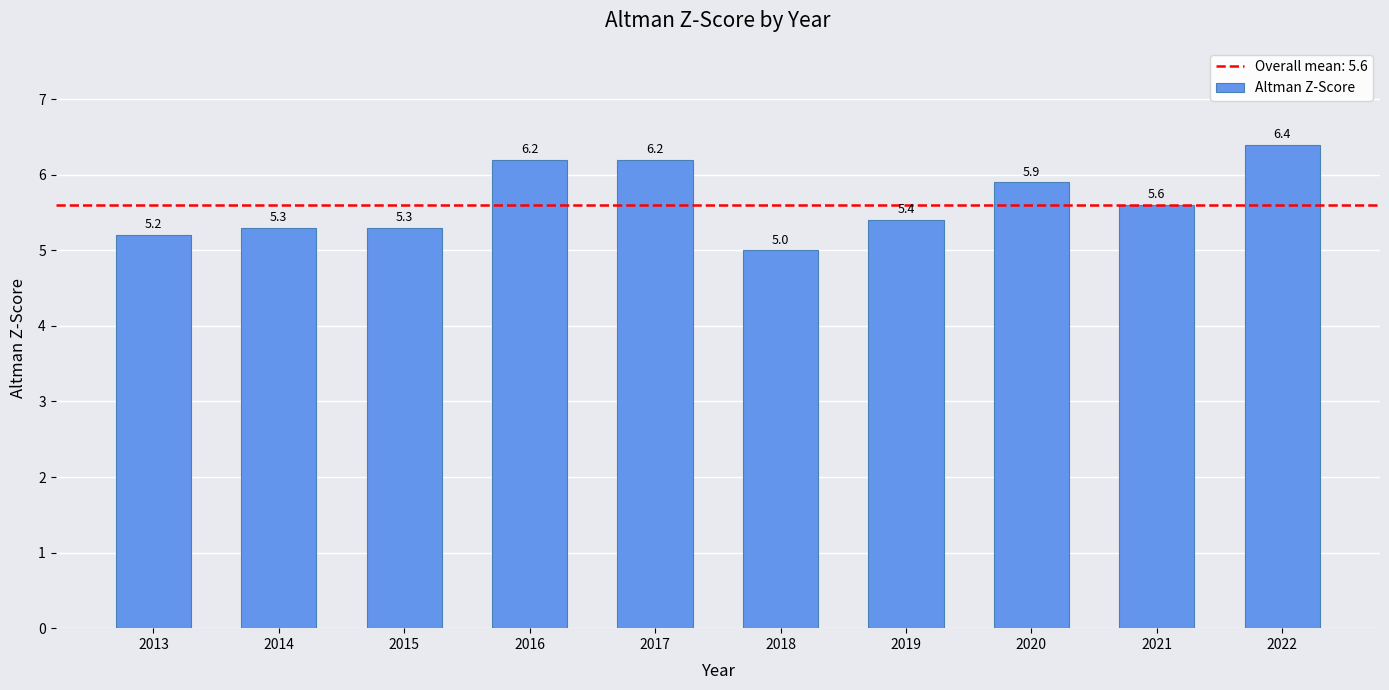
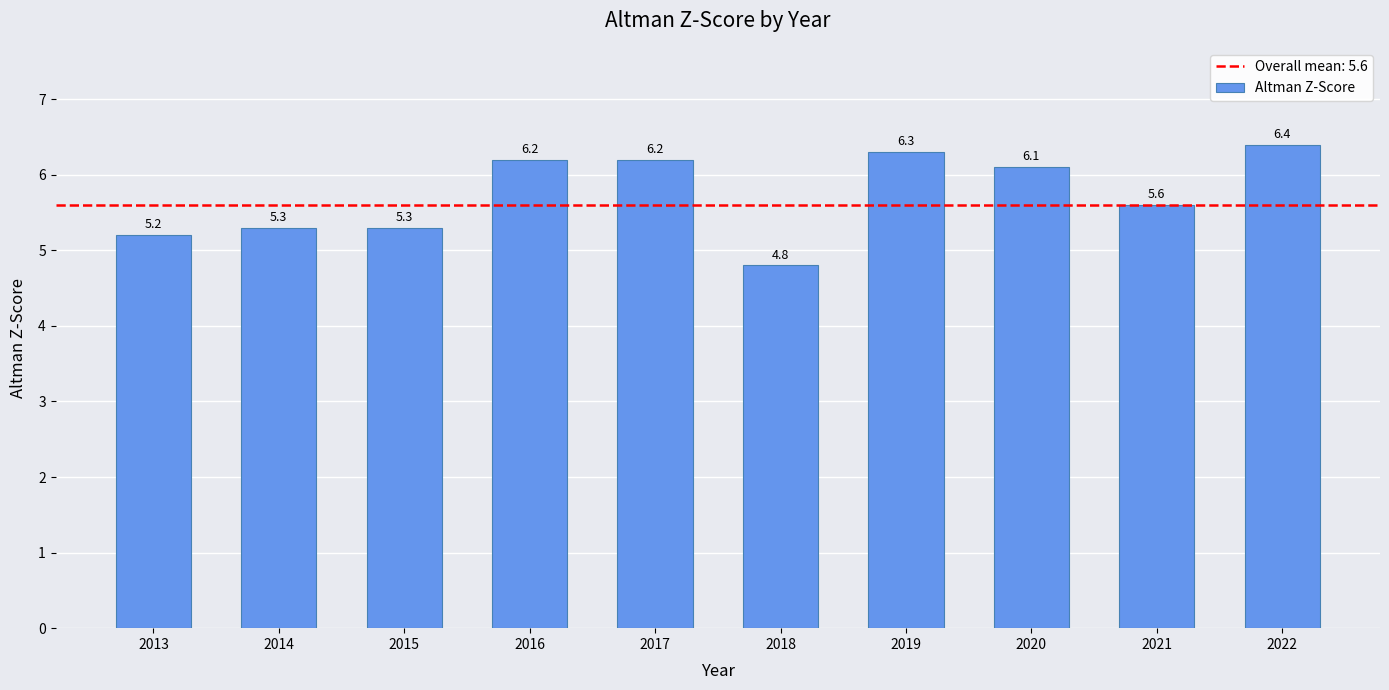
2018: 5.0 -> 4.8
2019: 5.4 -> 6.3
2020: 5.9 -> 6.1
